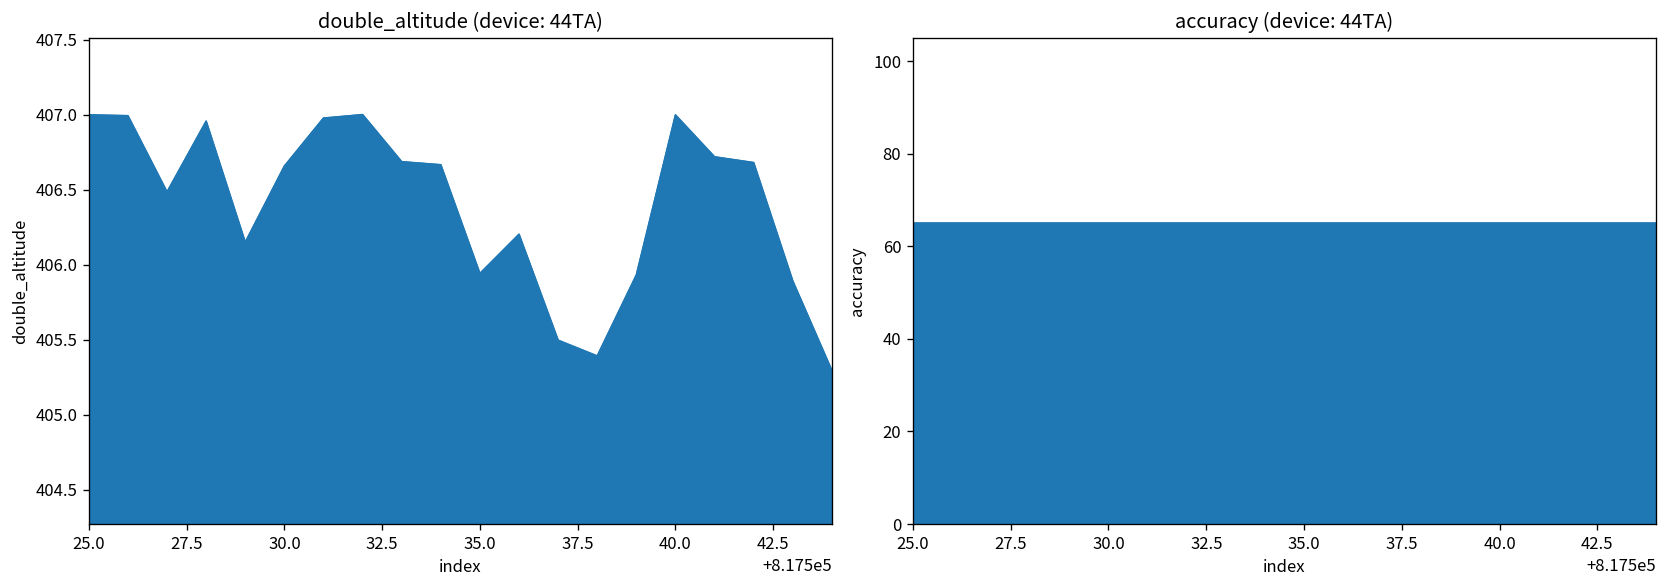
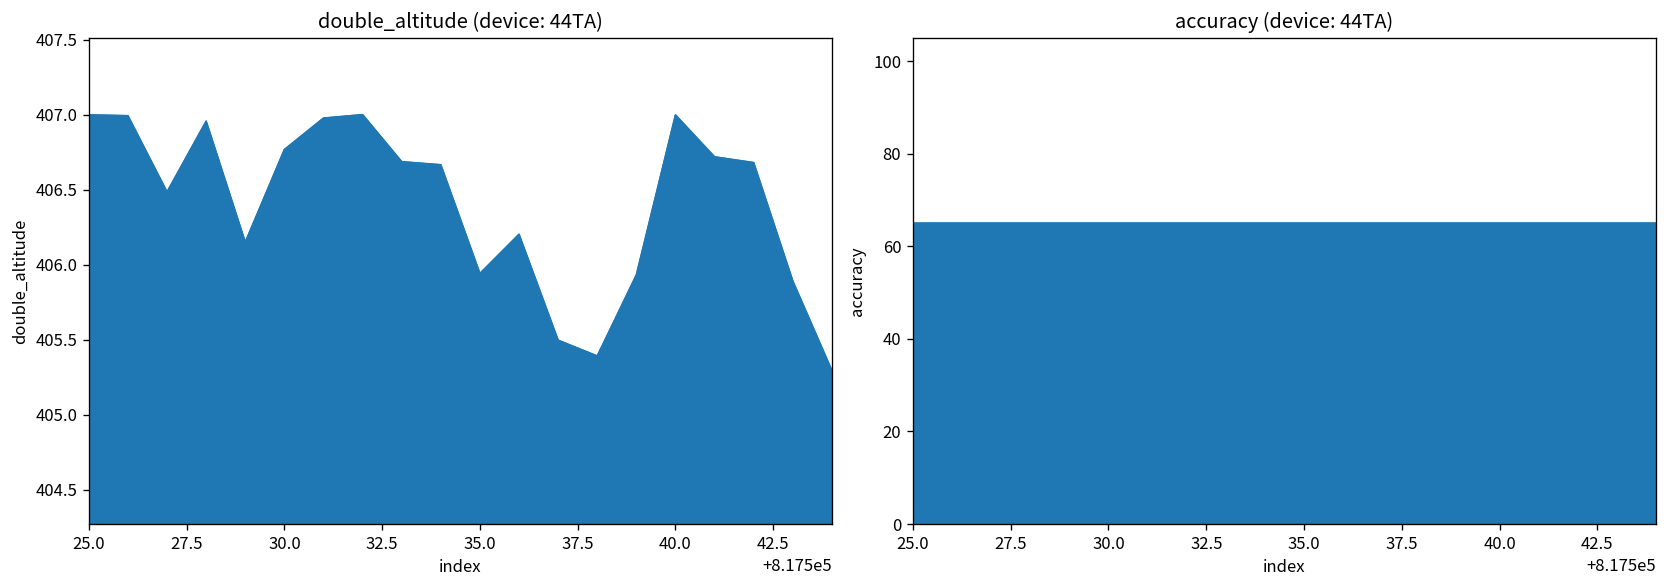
double_altitude (device: 44TA), 30.0: 406.66 -> 406.77
